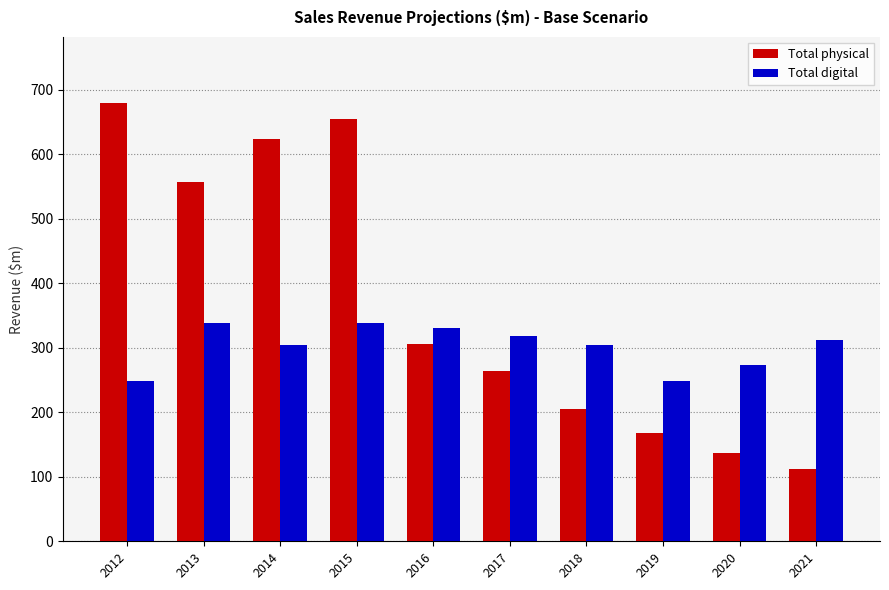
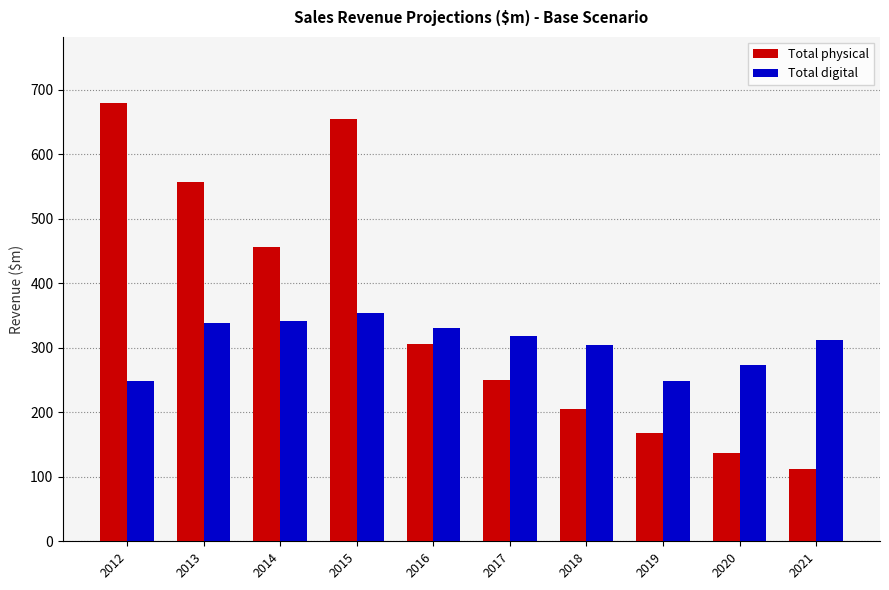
Total physical, 2014: 620 -> 460
Total digital, 2014: 300 -> 340
Total digital, 2015: 340 -> 350
Total physical, 2017: 260 -> 250
